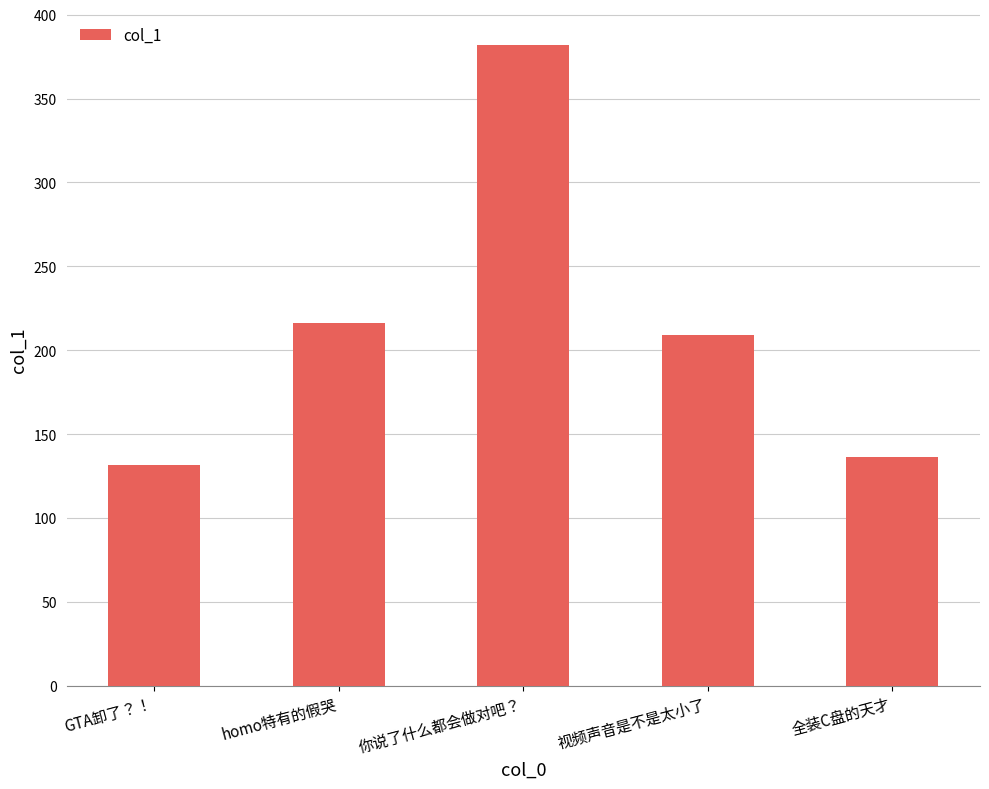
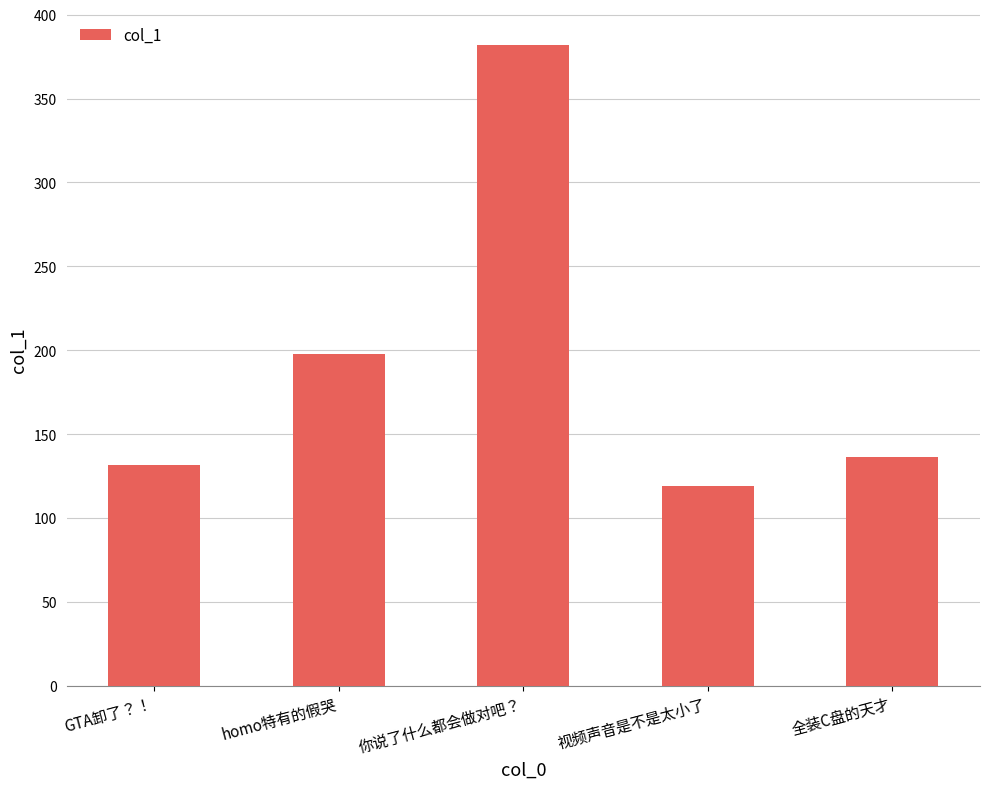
homo特有的假哭: 216 -> 198
视频声音是不是太小了: 209 -> 119
